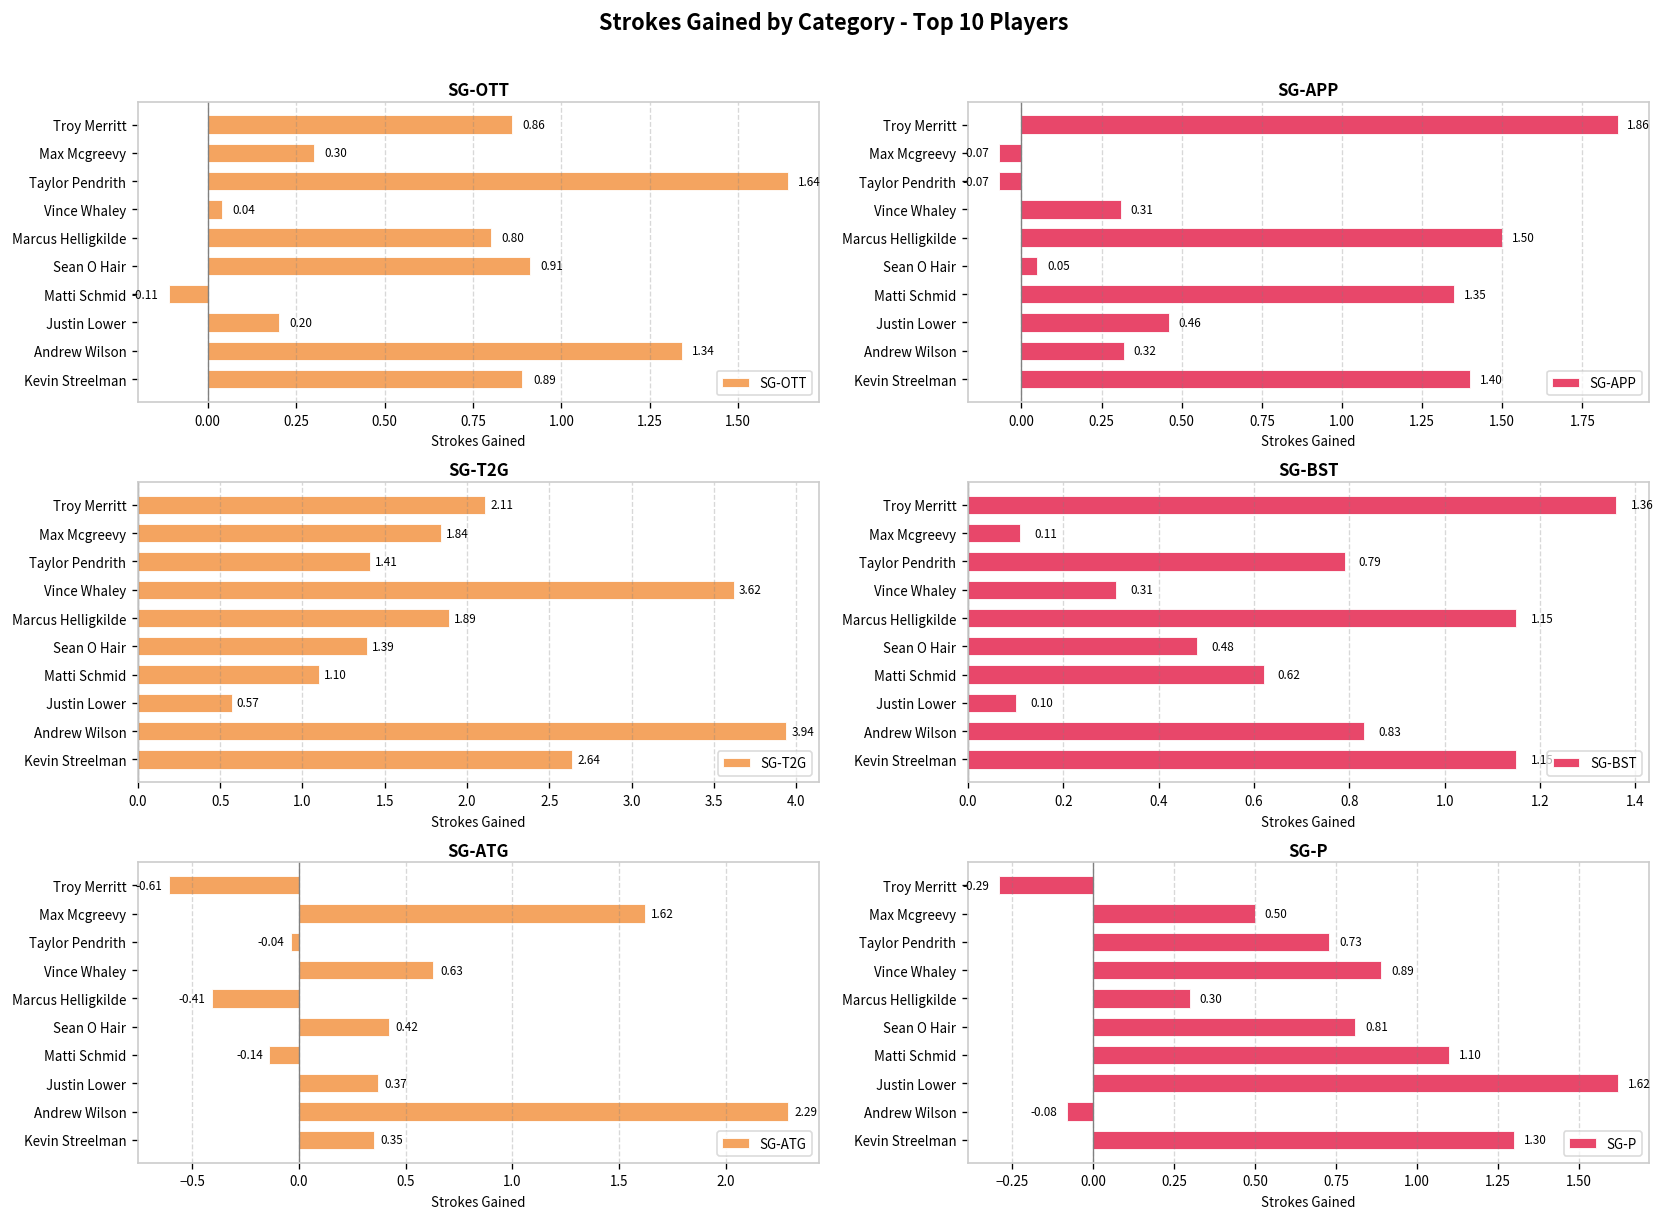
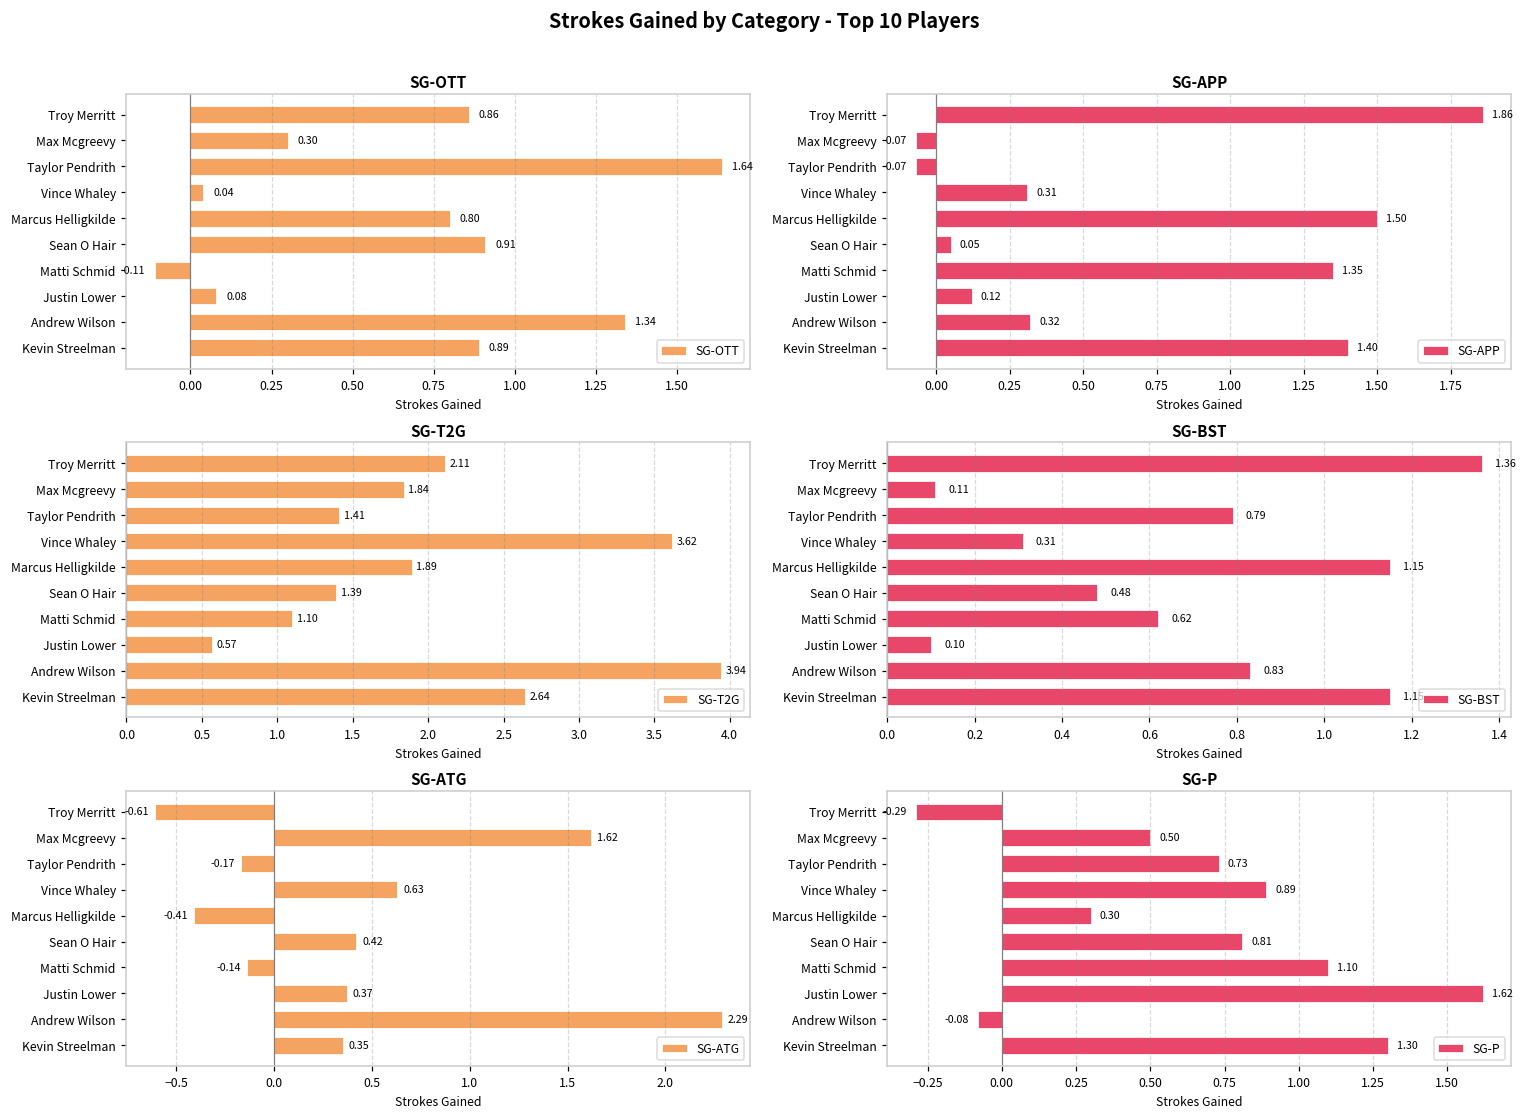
SG-OTT, Justin Lower: 0.20 -> 0.08
SG-APP, Justin Lower: 0.46 -> 0.12
SG-ATG, Taylor Pendrith: -0.04 -> -0.17
